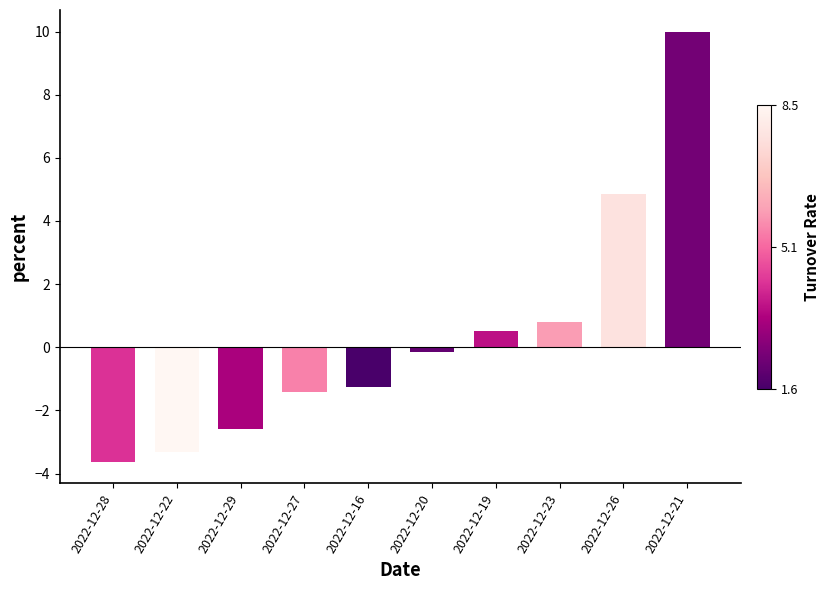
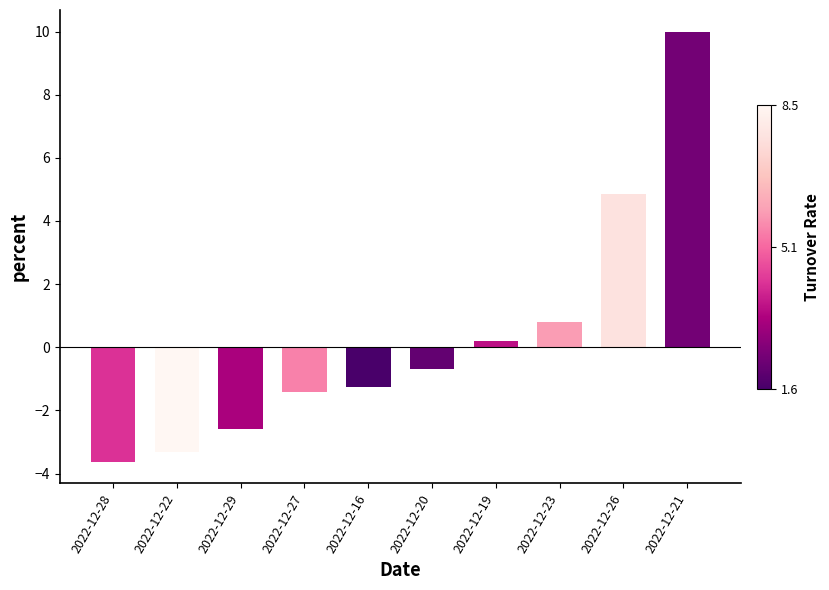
2022-12-20: -0.2 -> -0.7
2022-12-19: 0.5 -> 0.2
